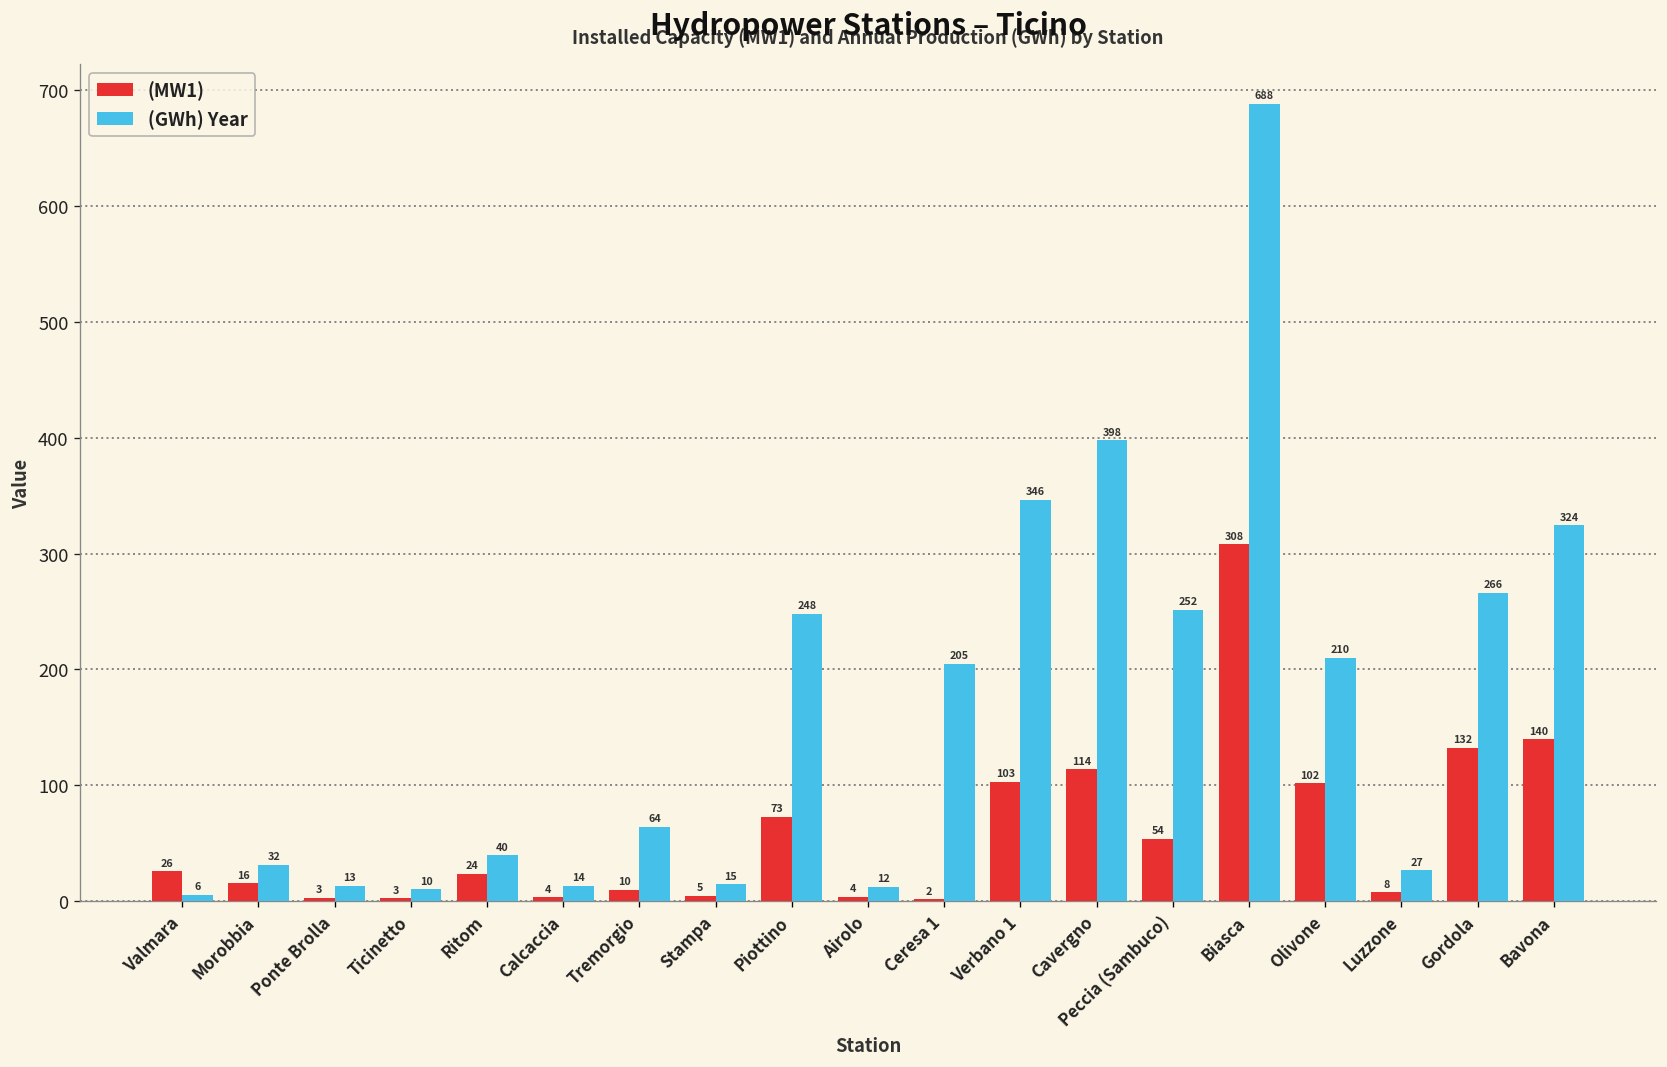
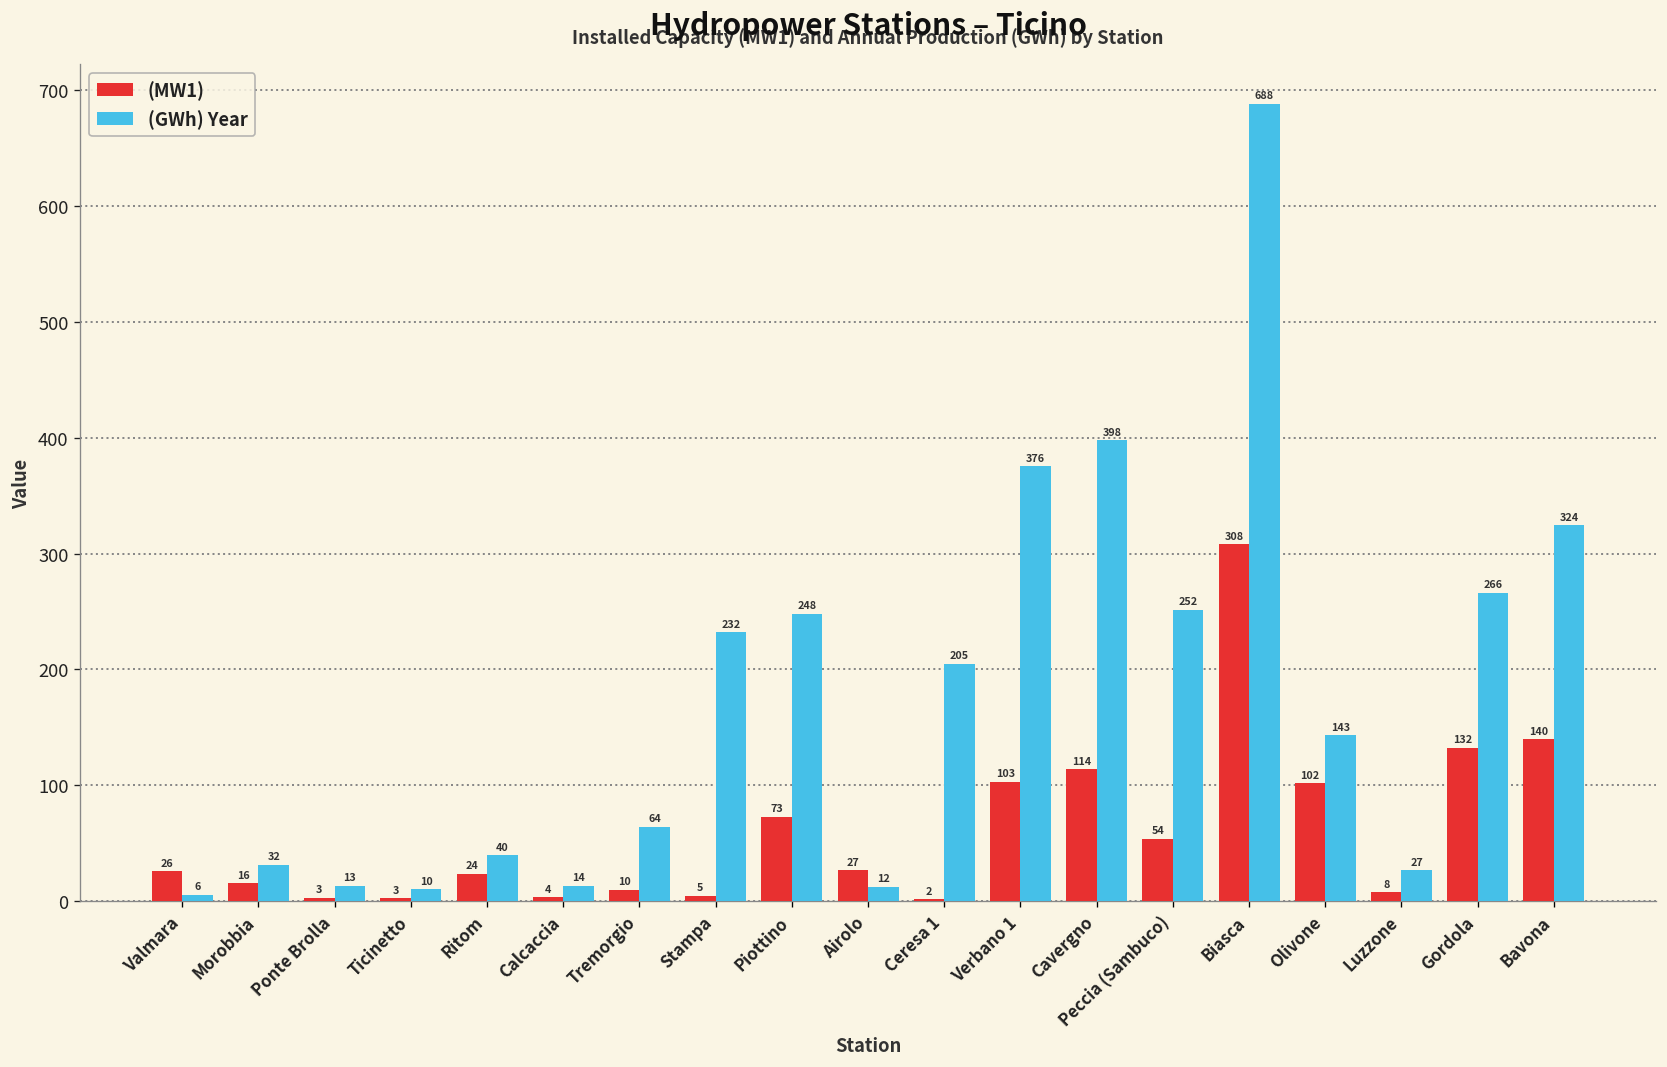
(GWh) Year, Stampa: 15 -> 232
(MW1), Airolo: 4 -> 27
(GWh) Year, Verbano 1: 346 -> 376
(GWh) Year, Olivone: 210 -> 143
